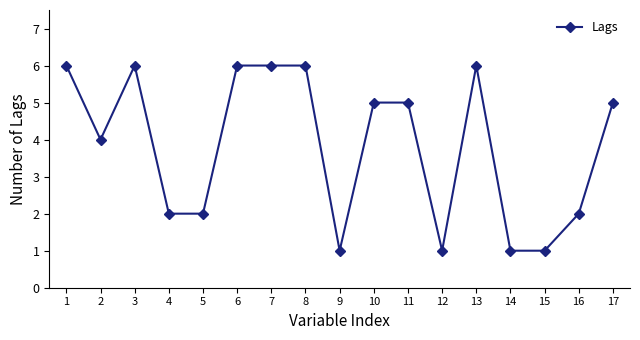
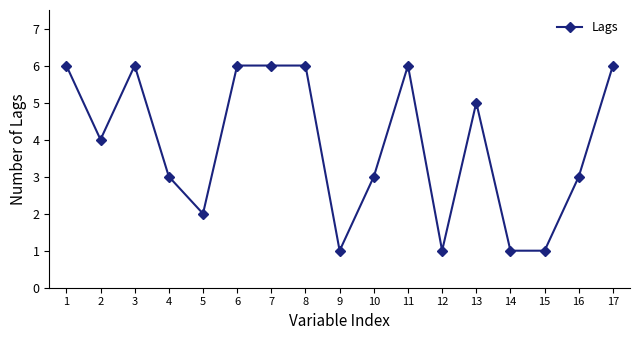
4: 2 -> 3
10: 5 -> 3
11: 5 -> 6
13: 6 -> 5
16: 2 -> 3
17: 5 -> 6
